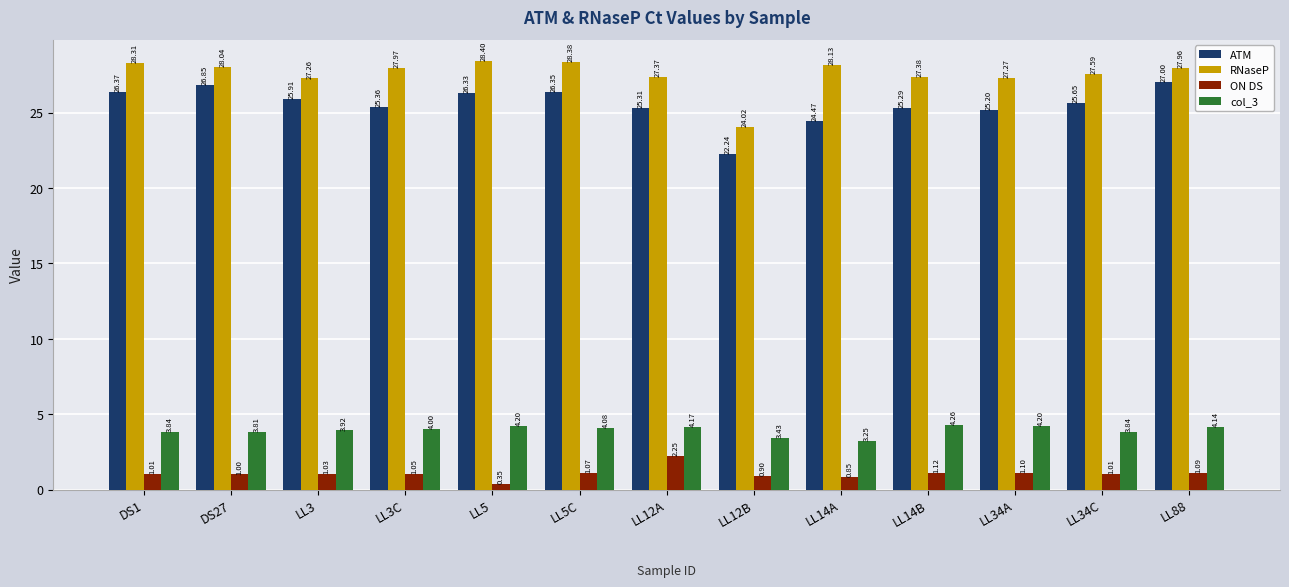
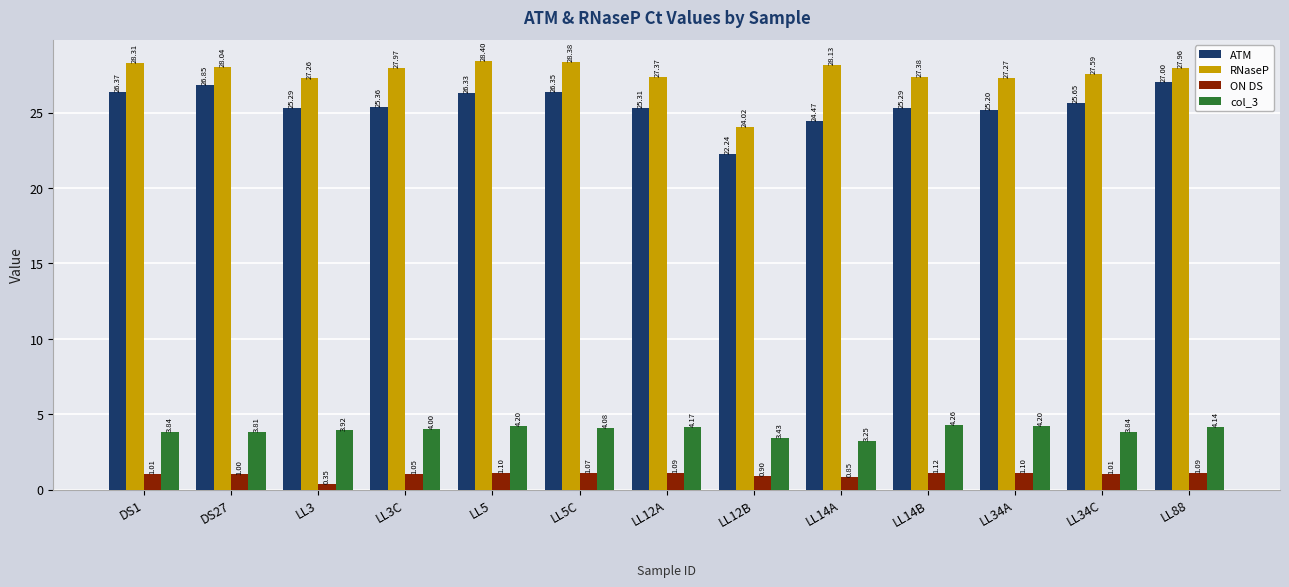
ATM, LL3: 25.91 -> 25.29
ON DS, LL3: 1.03 -> 0.35
ON DS, LL5: 0.35 -> 1.10
ON DS, LL12A: 2.25 -> 1.09
